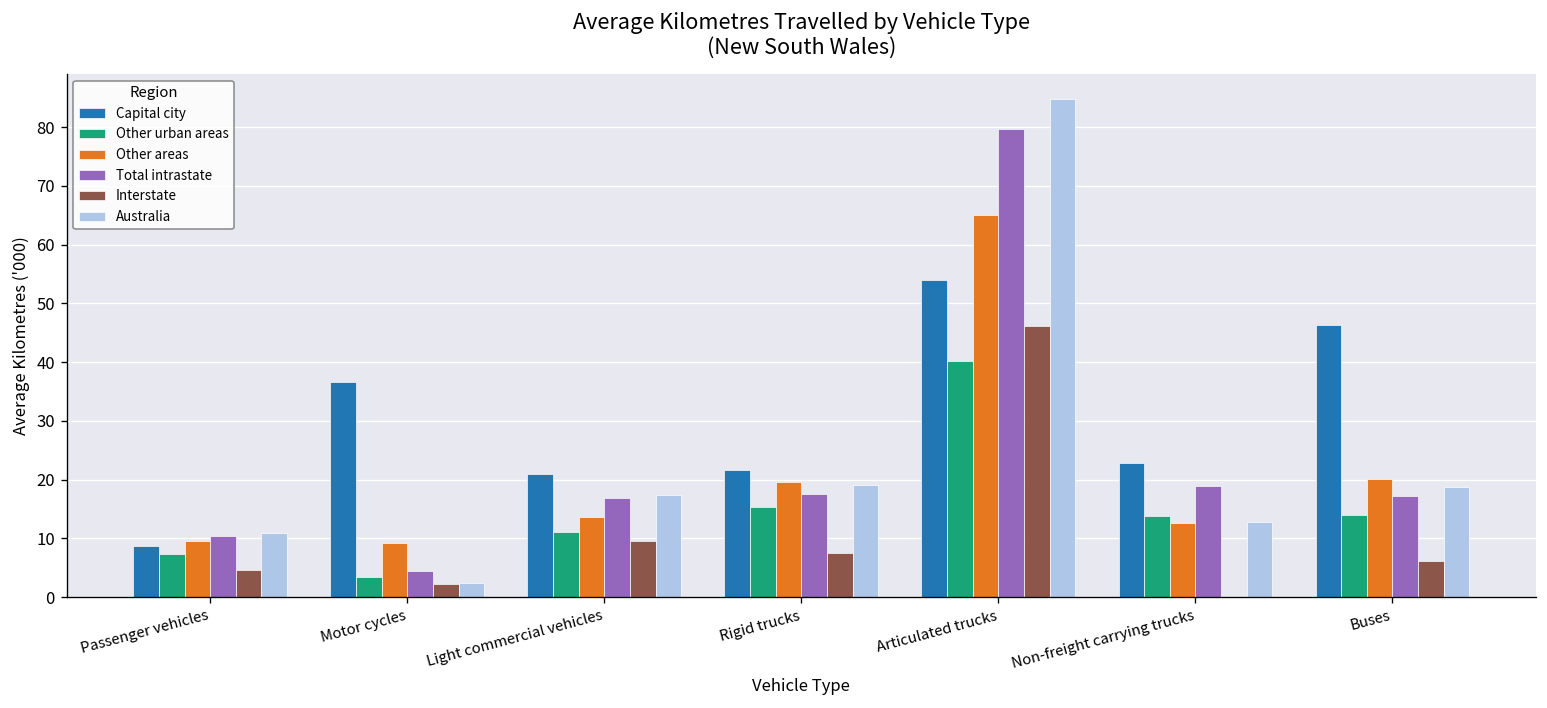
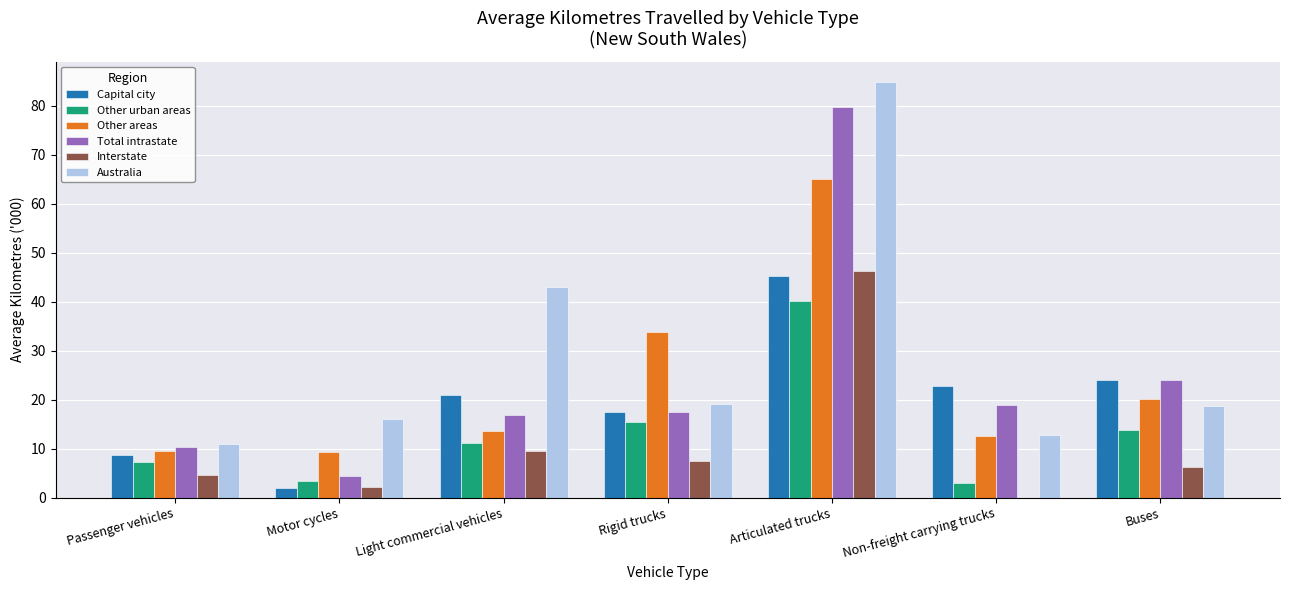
Capital city, Motor cycles: 37 -> 2
Australia, Motor cycles: 2 -> 16
Australia, Light commercial vehicles: 17 -> 43
Capital city, Rigid trucks: 22 -> 17
Other areas, Rigid trucks: 20 -> 34
Capital city, Articulated trucks: 54 -> 45
Other urban areas, Non-freight carrying trucks: 14 -> 3
Capital city, Buses: 46 -> 24
Total intrastate, Buses: 17 -> 24
